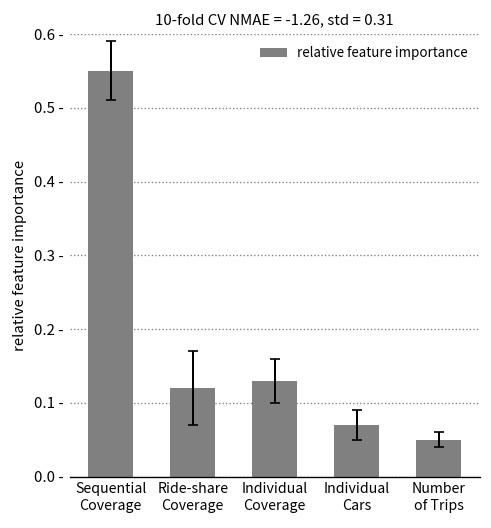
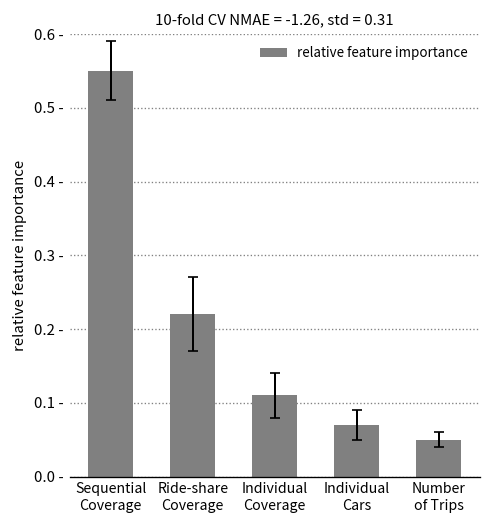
relative feature importance, Ride-share Coverage: 0.12 - -> 0.22 -
relative feature importance, Individual Coverage: 0.13 - -> 0.11 -
